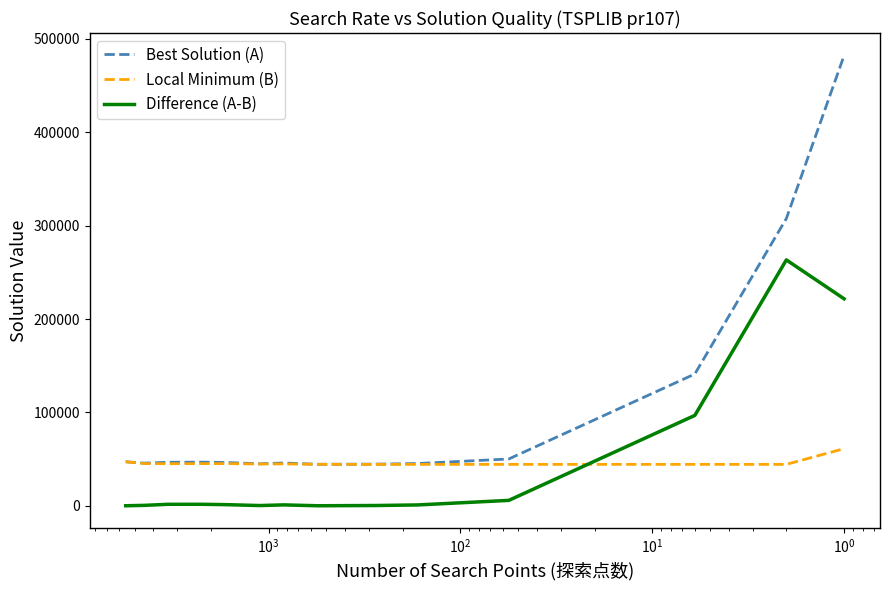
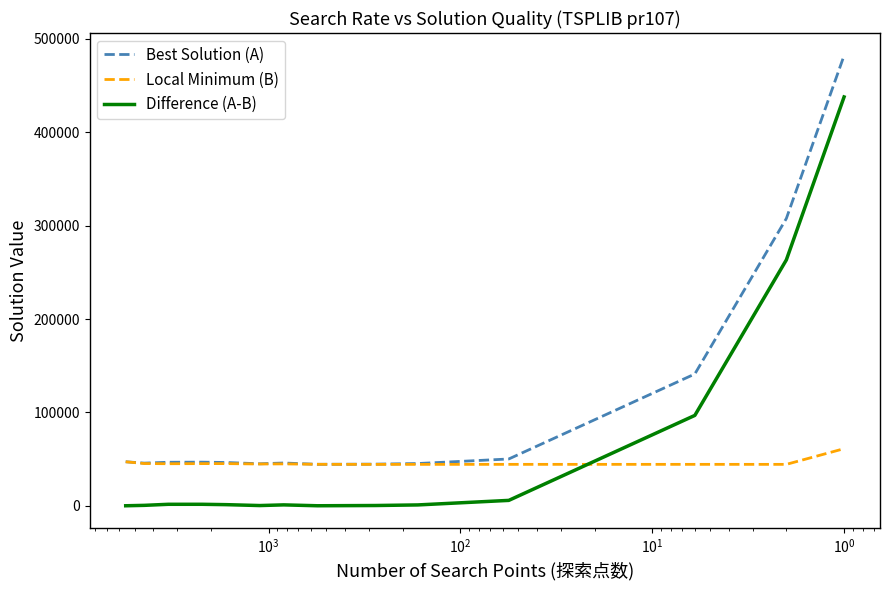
Difference (A-B), 10^0: 220000 -> 440000
